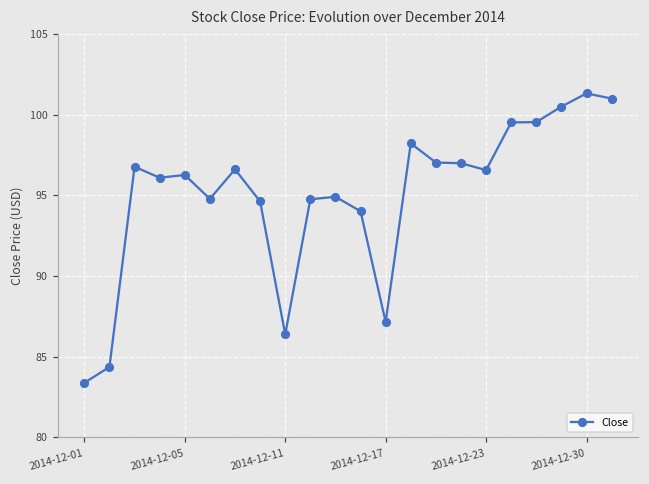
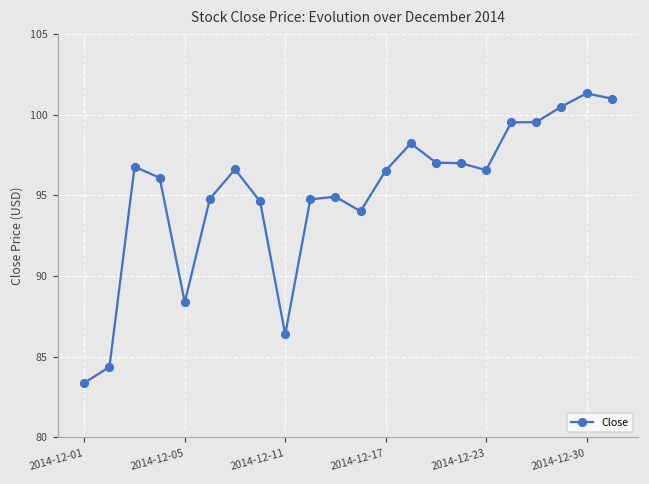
2014-12-05: 96.3 -> 88.4
2014-12-17: 87.2 -> 96.5
